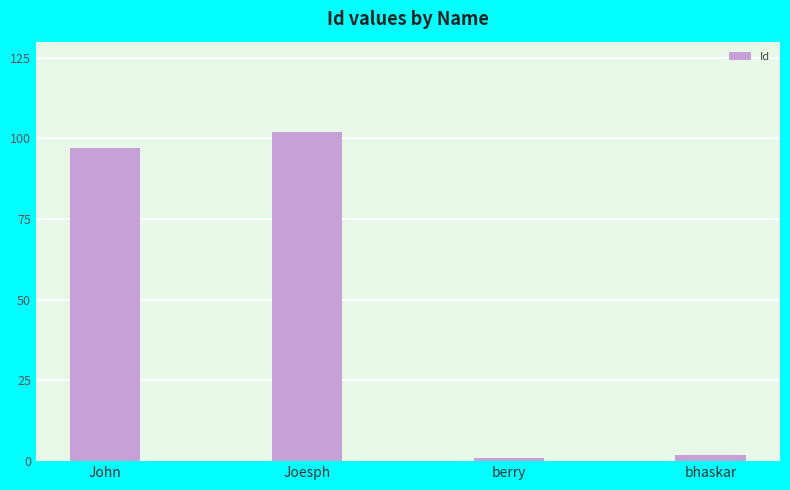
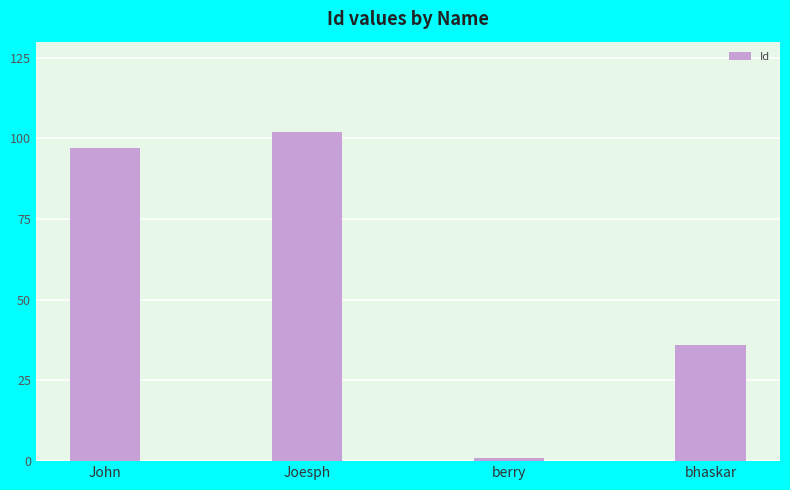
bhaskar: 2 -> 36
